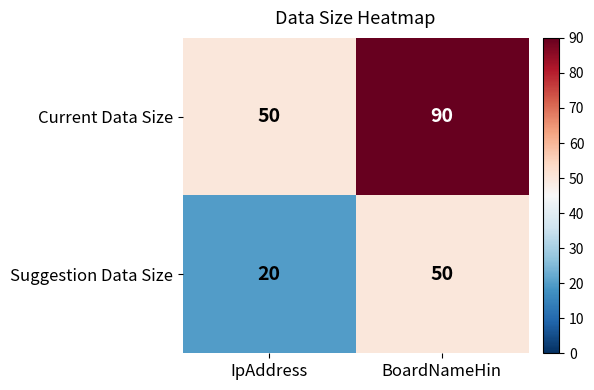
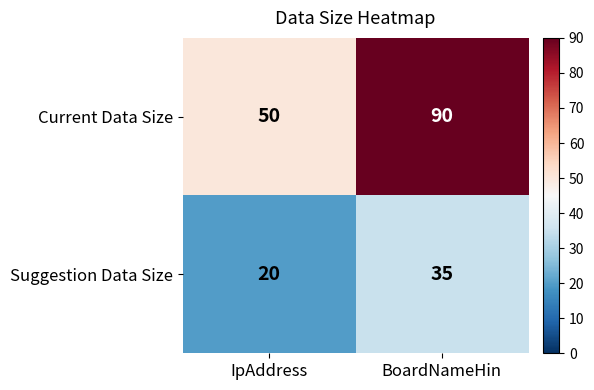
Suggestion Data Size, BoardNameHin: 50 -> 35
